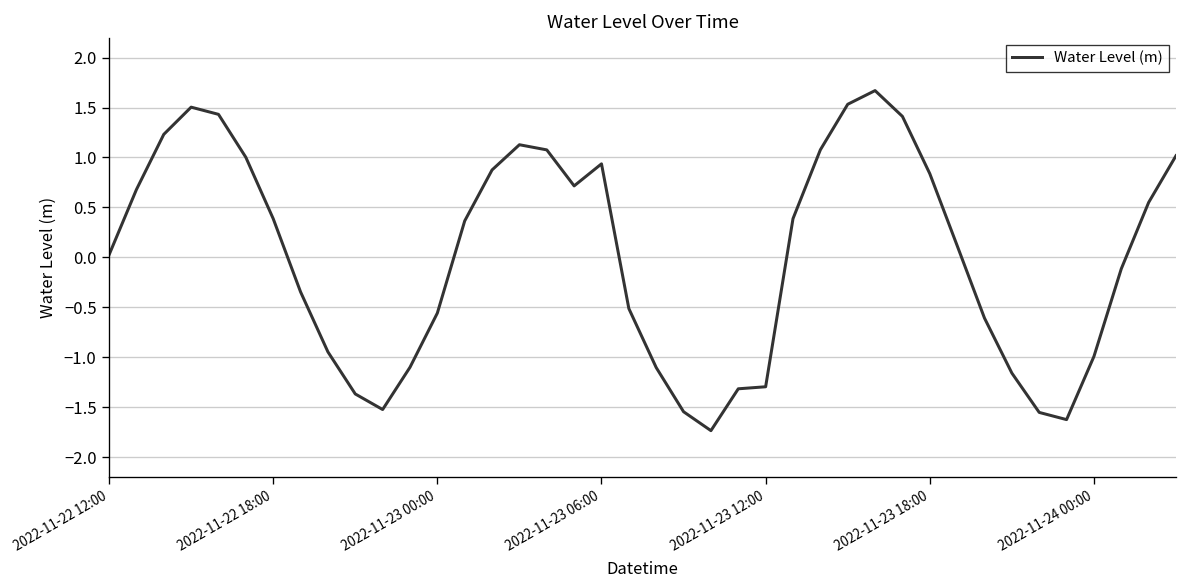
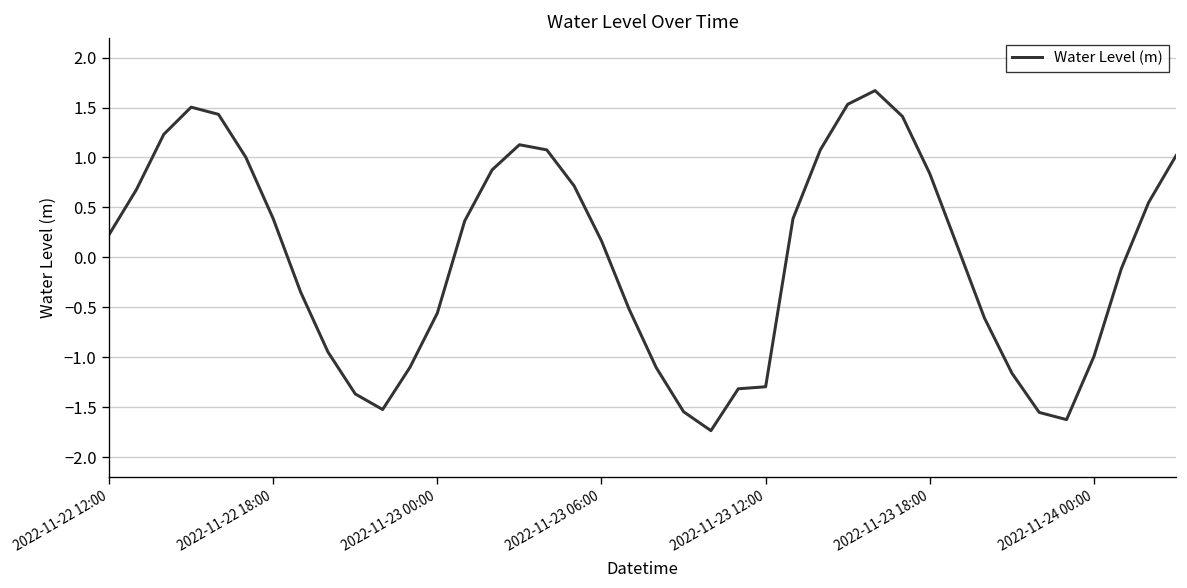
2022-11-22 12:00: 0.0 -> 0.2
2022-11-23 06:00: 0.9 -> 0.2
